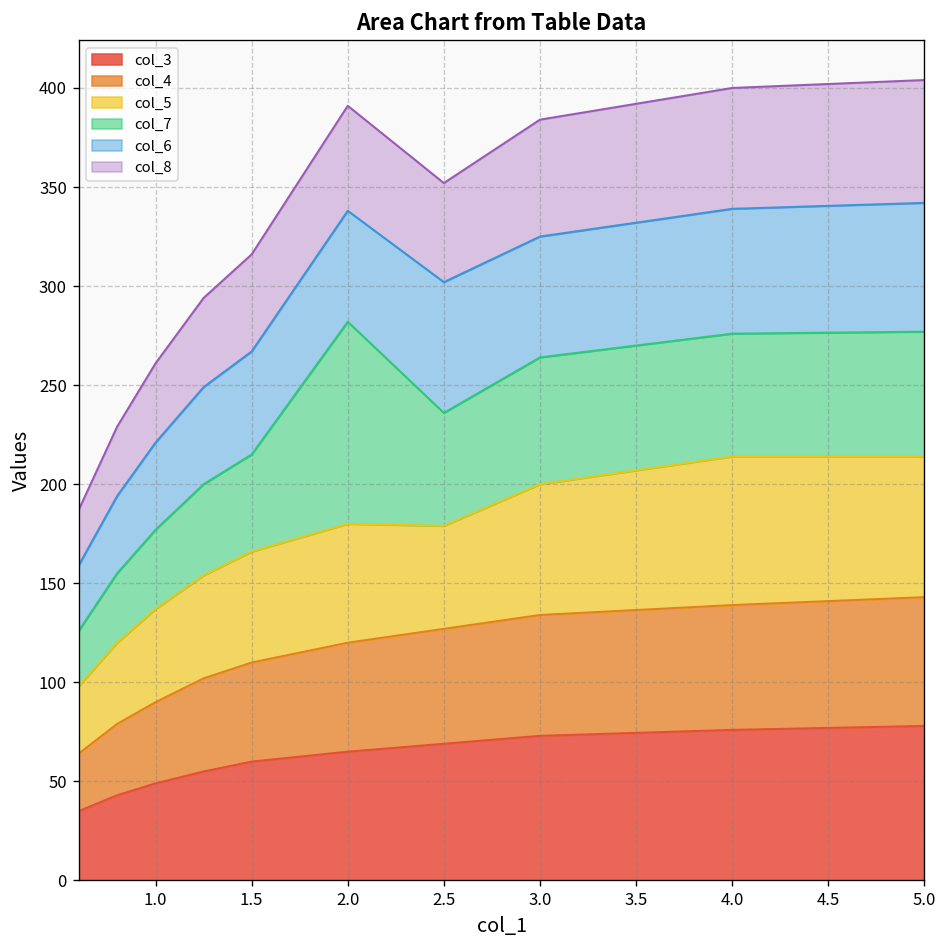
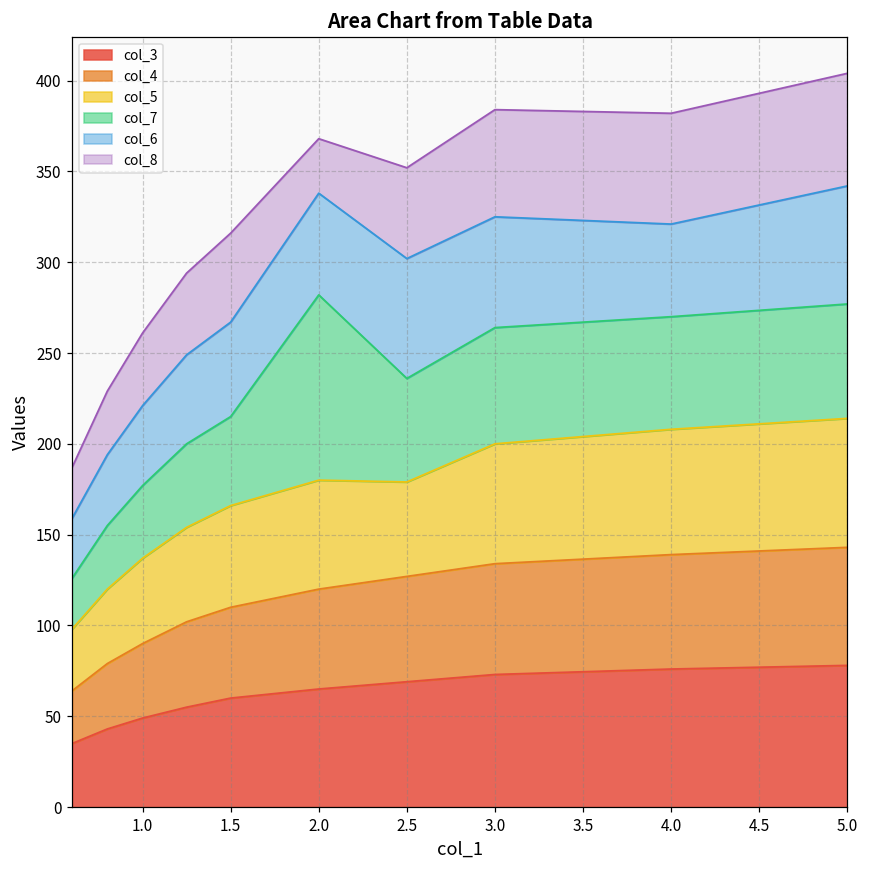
col_8, 2.0: 53 -> 30
col_5, 4.0: 75 -> 69
col_6, 4.0: 63 -> 51
